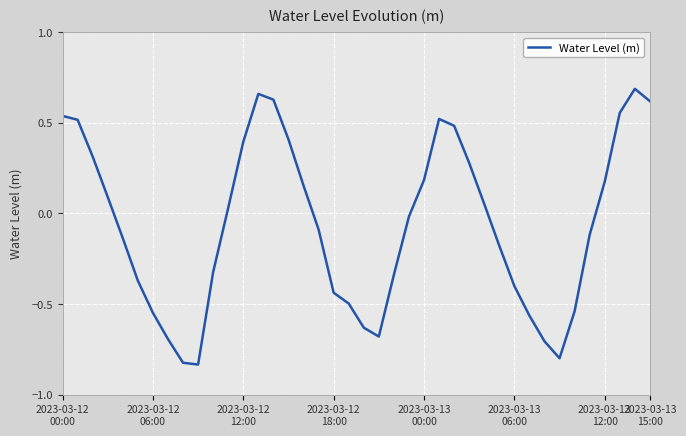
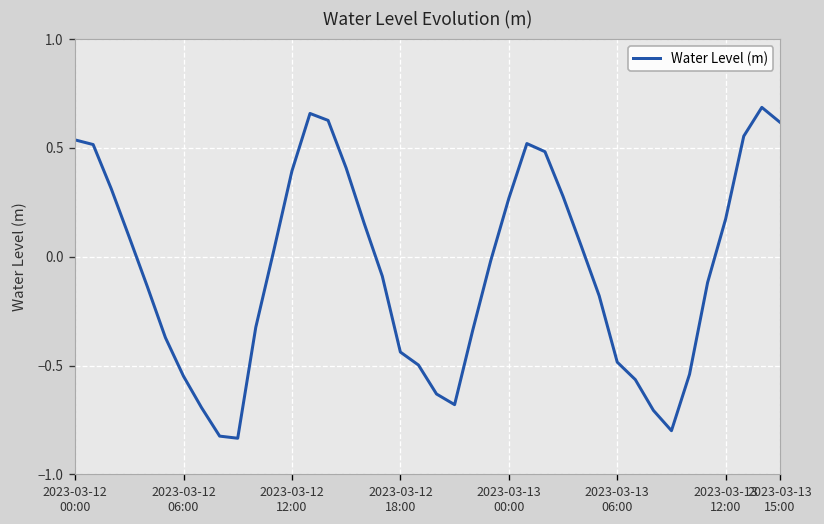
2023-03-13 00:00: 0.18 -> 0.27
2023-03-13 06:00: -0.40 -> -0.48
